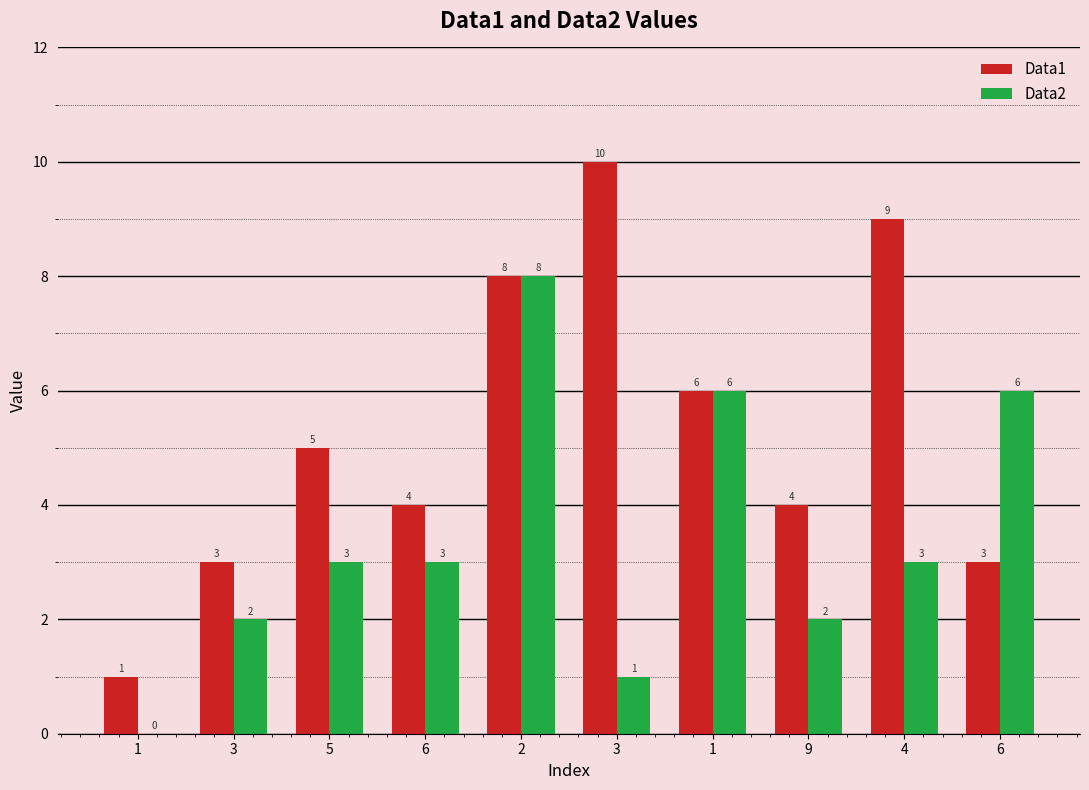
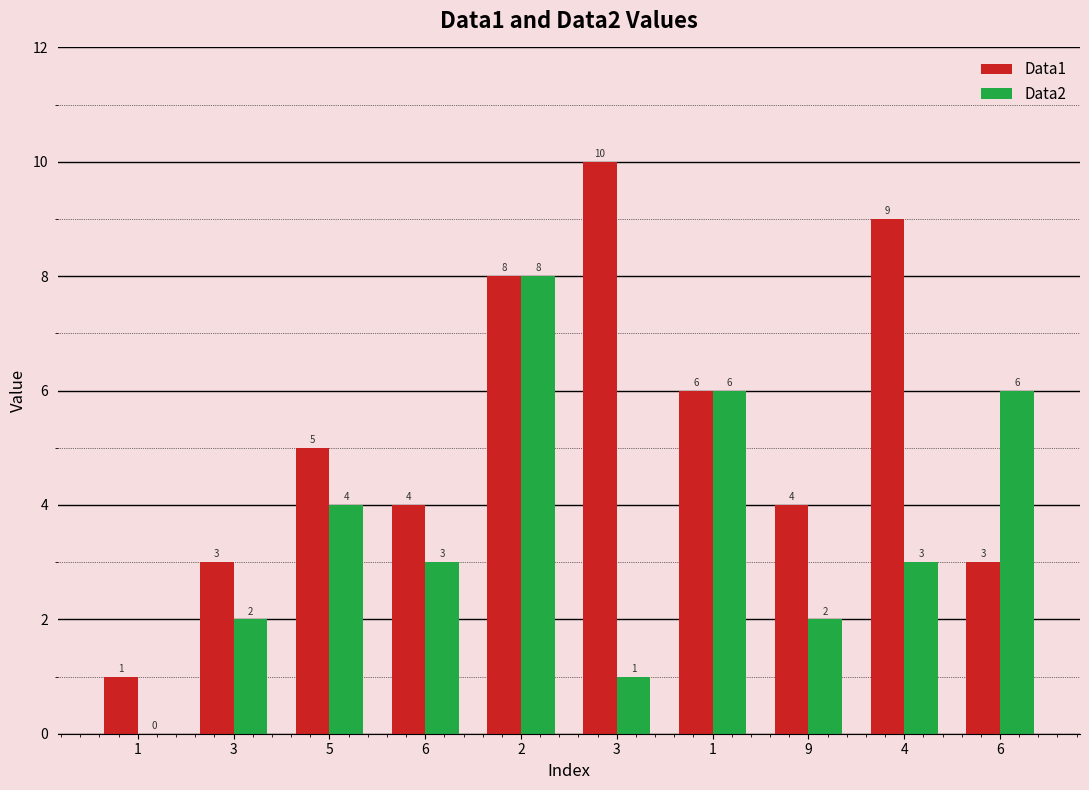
Data2, 5: 3 -> 4
